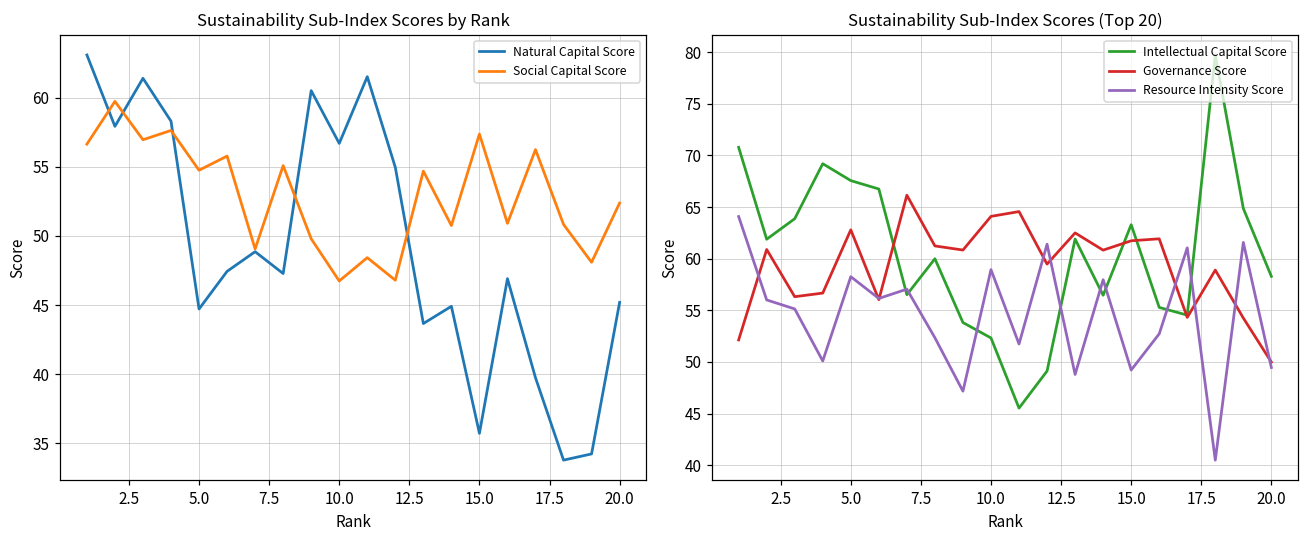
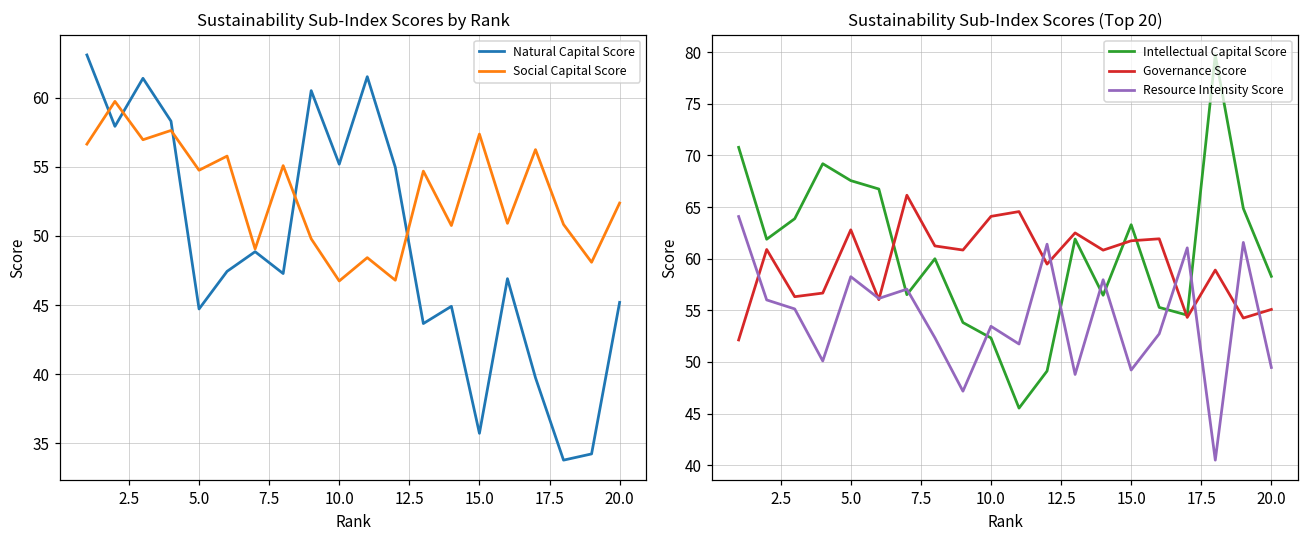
Sustainability Sub-Index Scores by Rank, Natural Capital Score, 10.0: 56.7 -> 55.2
Sustainability Sub-Index Scores (Top 20), Resource Intensity Score, 10.0: 59 -> 53
Sustainability Sub-Index Scores (Top 20), Governance Score, 20.0: 50 -> 55
